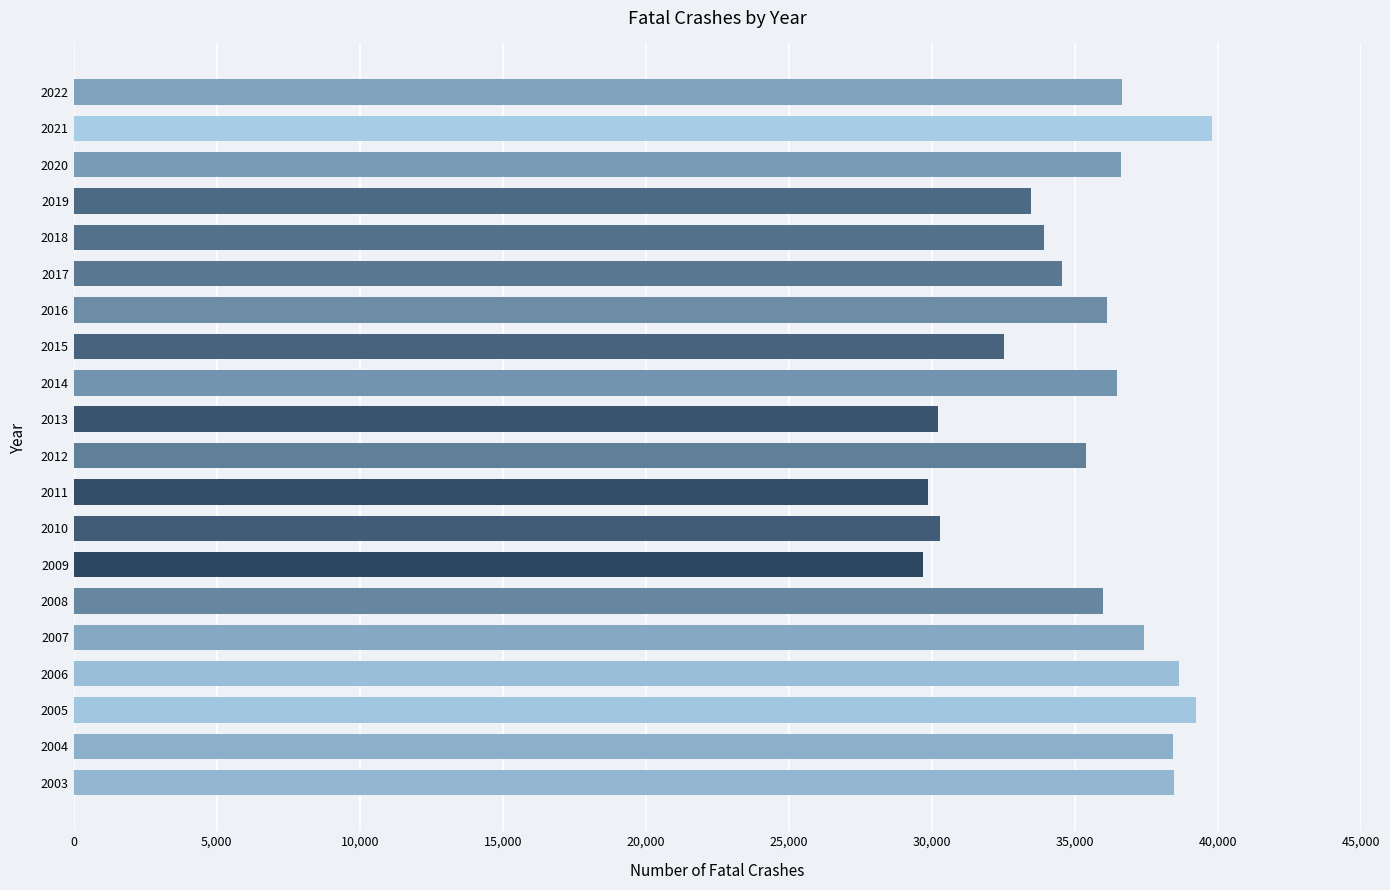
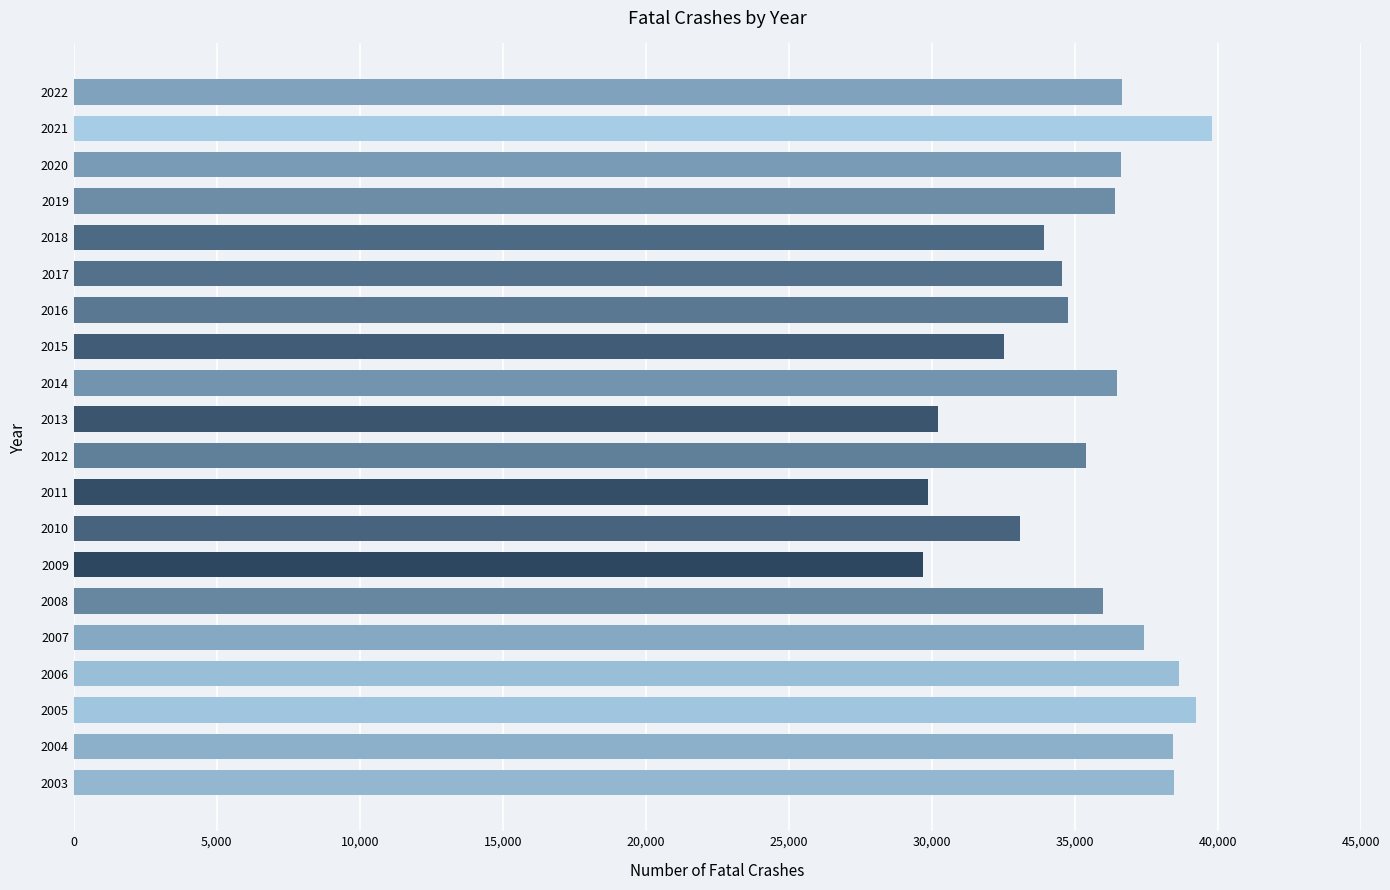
2019: 33,500 -> 36,400
2016: 36,100 -> 34,700
2010: 30,300 -> 33,100
